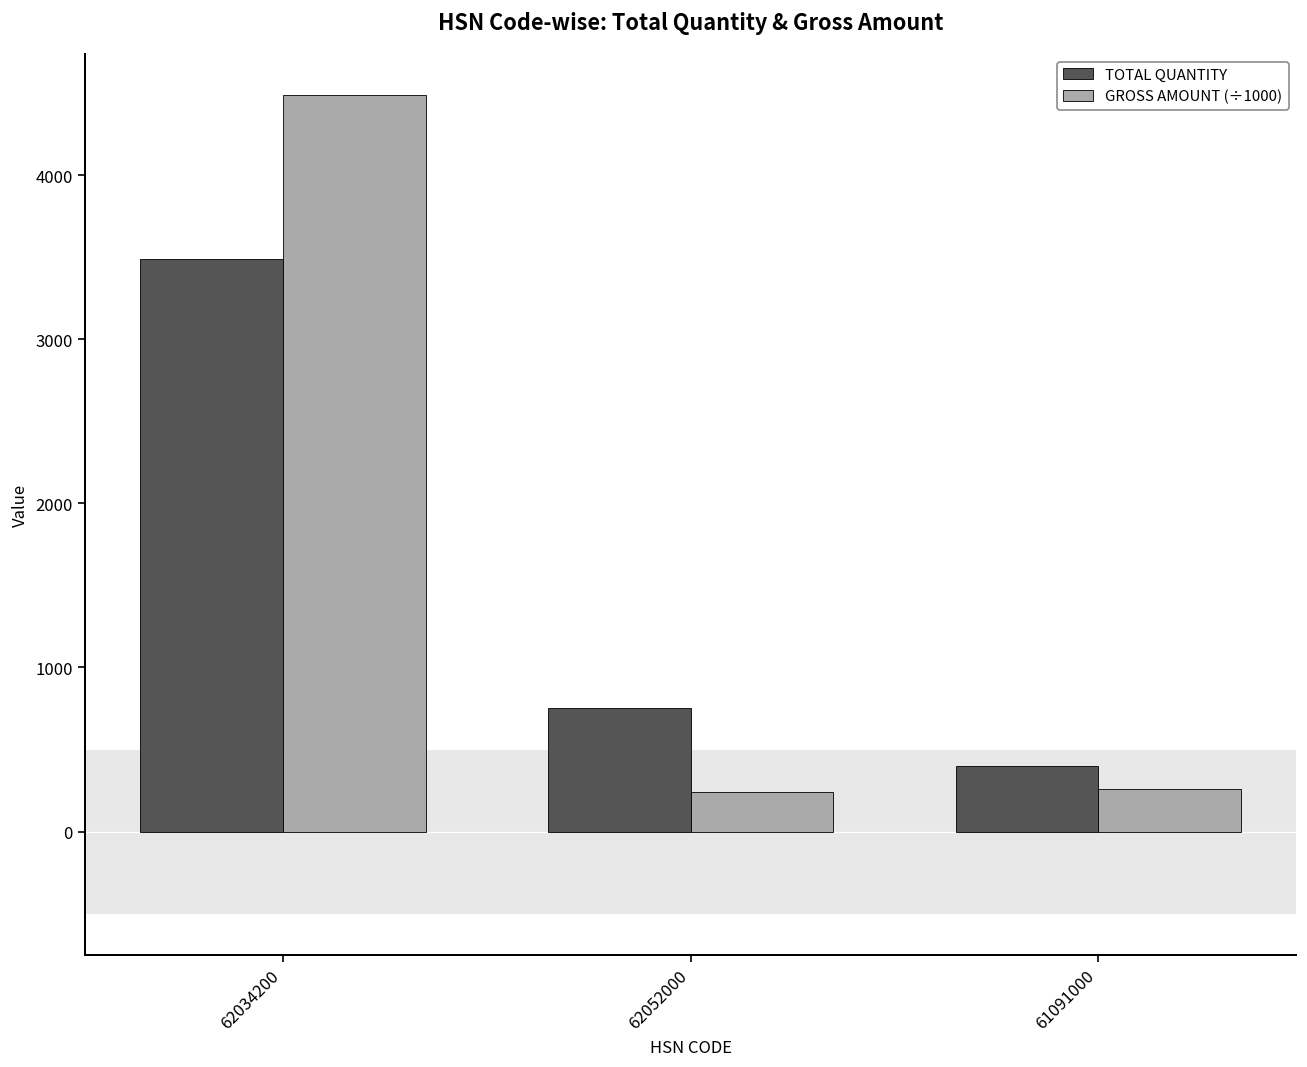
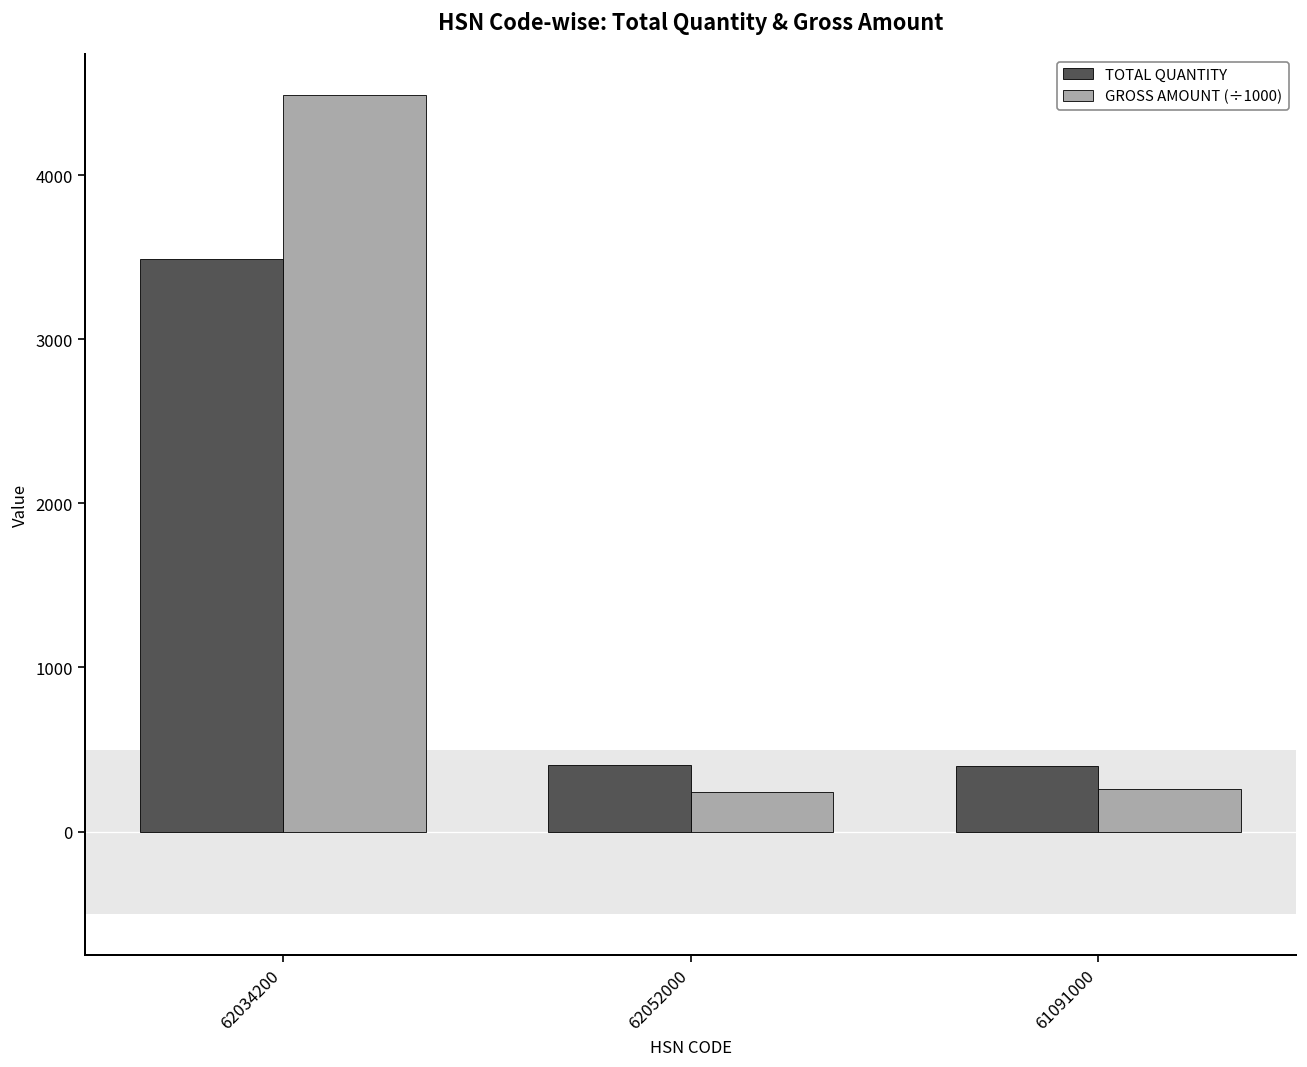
TOTAL QUANTITY, 62052000: 750 -> 410
